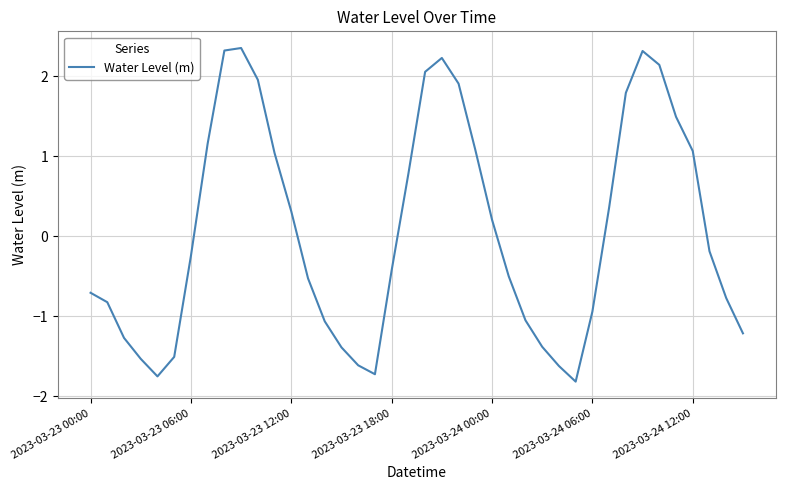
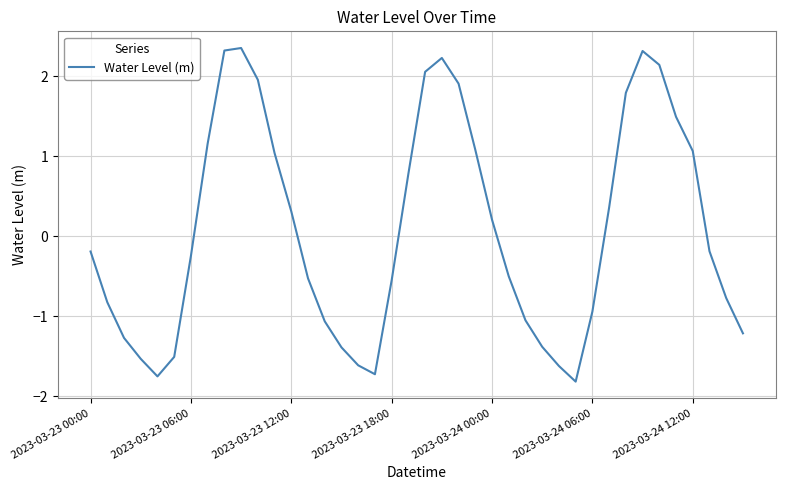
2023-03-23 00:00: -0.7 -> -0.2
2023-03-23 18:00: -0.4 -> -0.6
